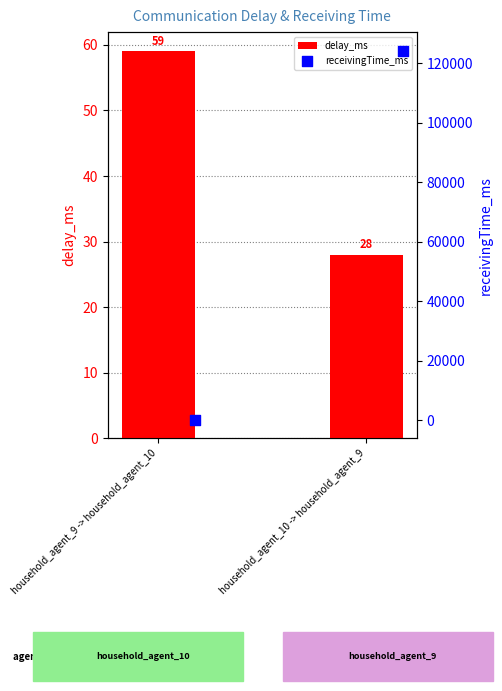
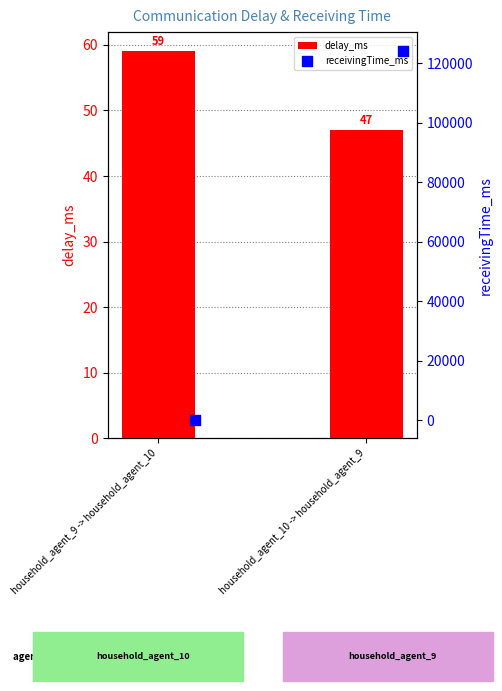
delay_ms, household_agent_10 -> household_agent_9: 28 -> 47
